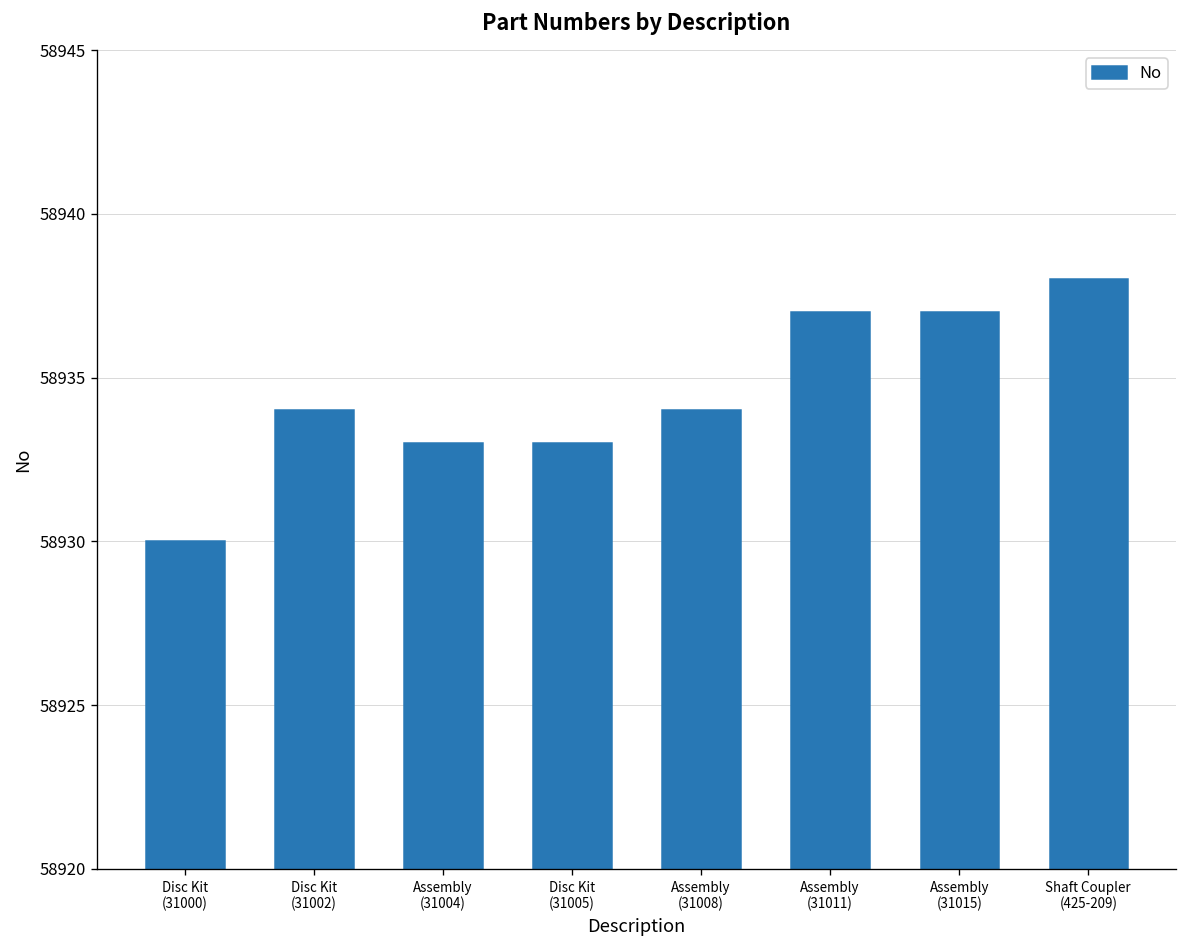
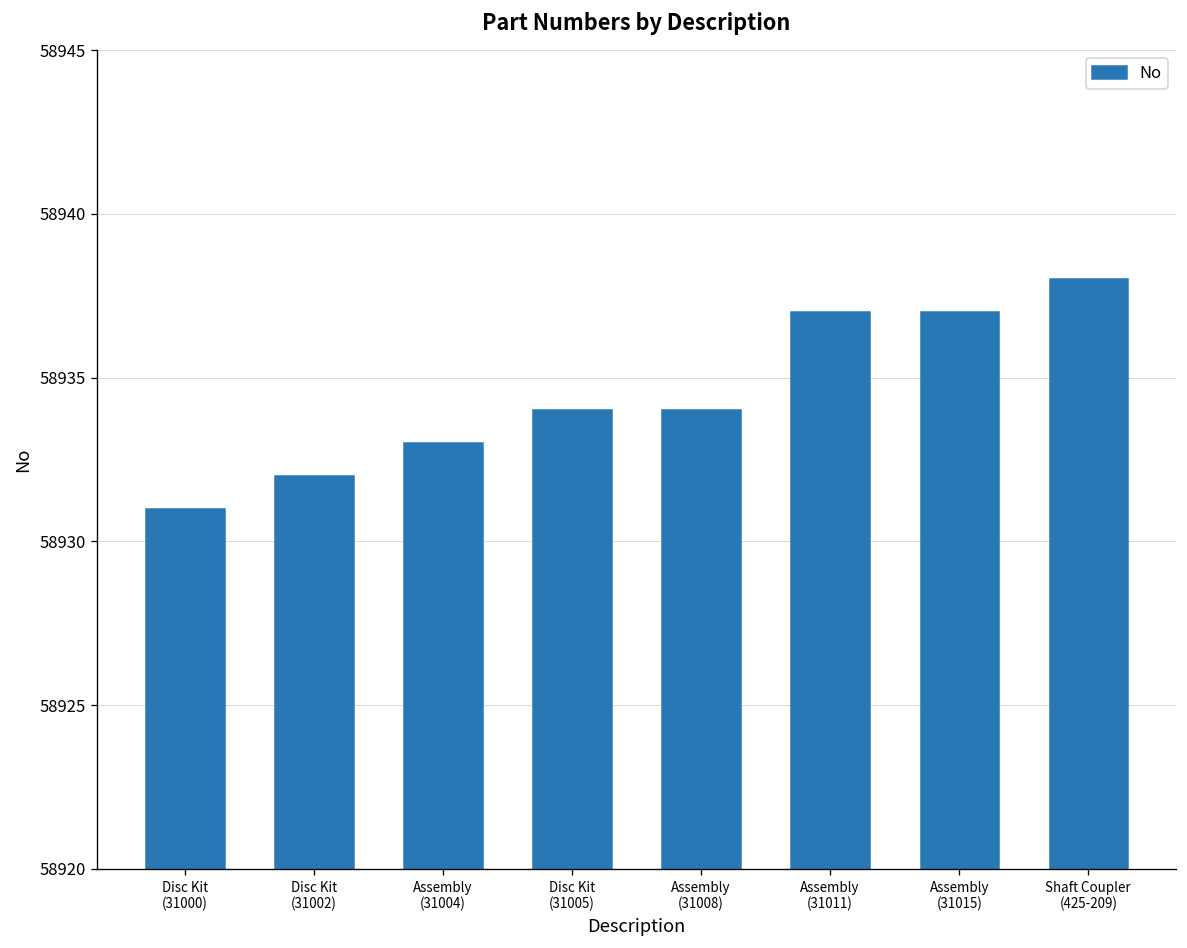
Disc Kit (31000): 58930 -> 58931
Disc Kit (31002): 58934 -> 58932
Disc Kit (31005): 58933 -> 58934
